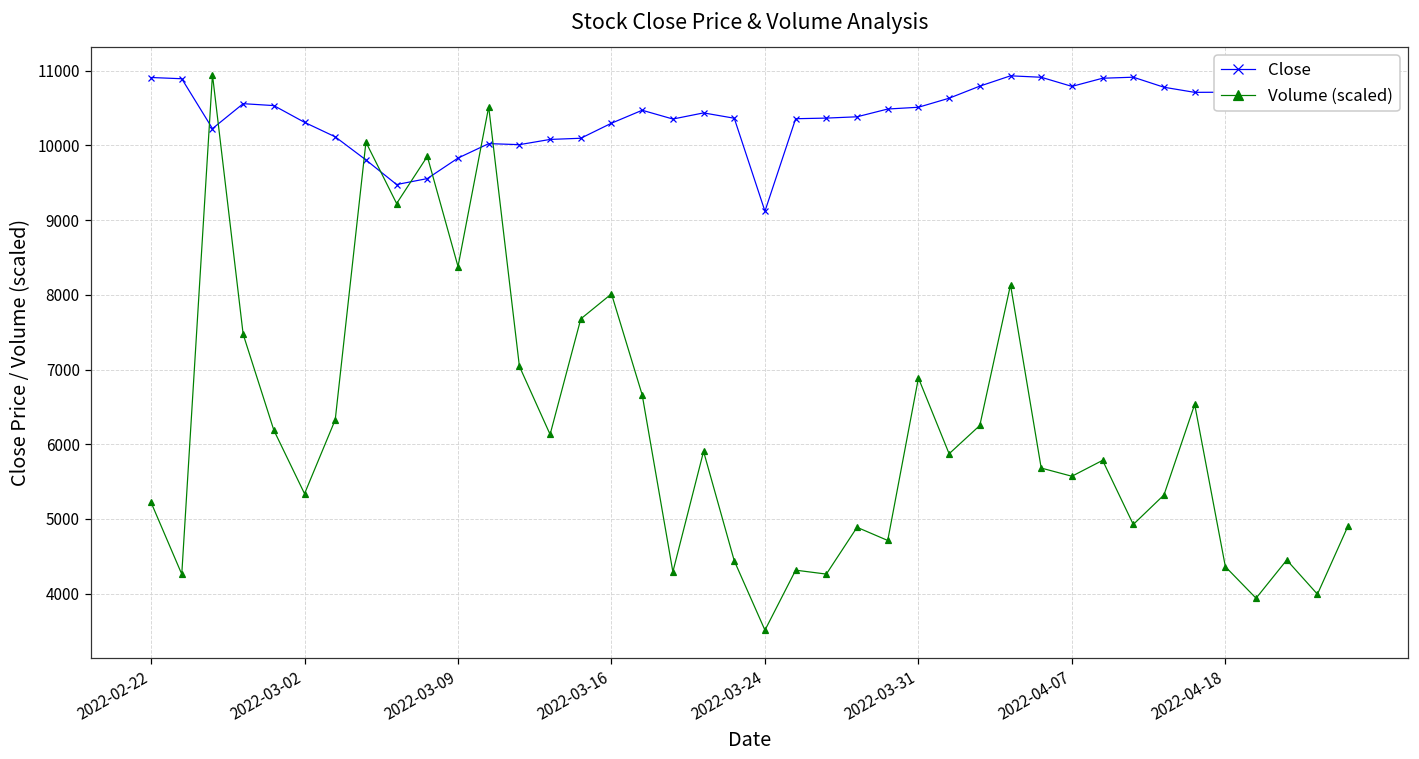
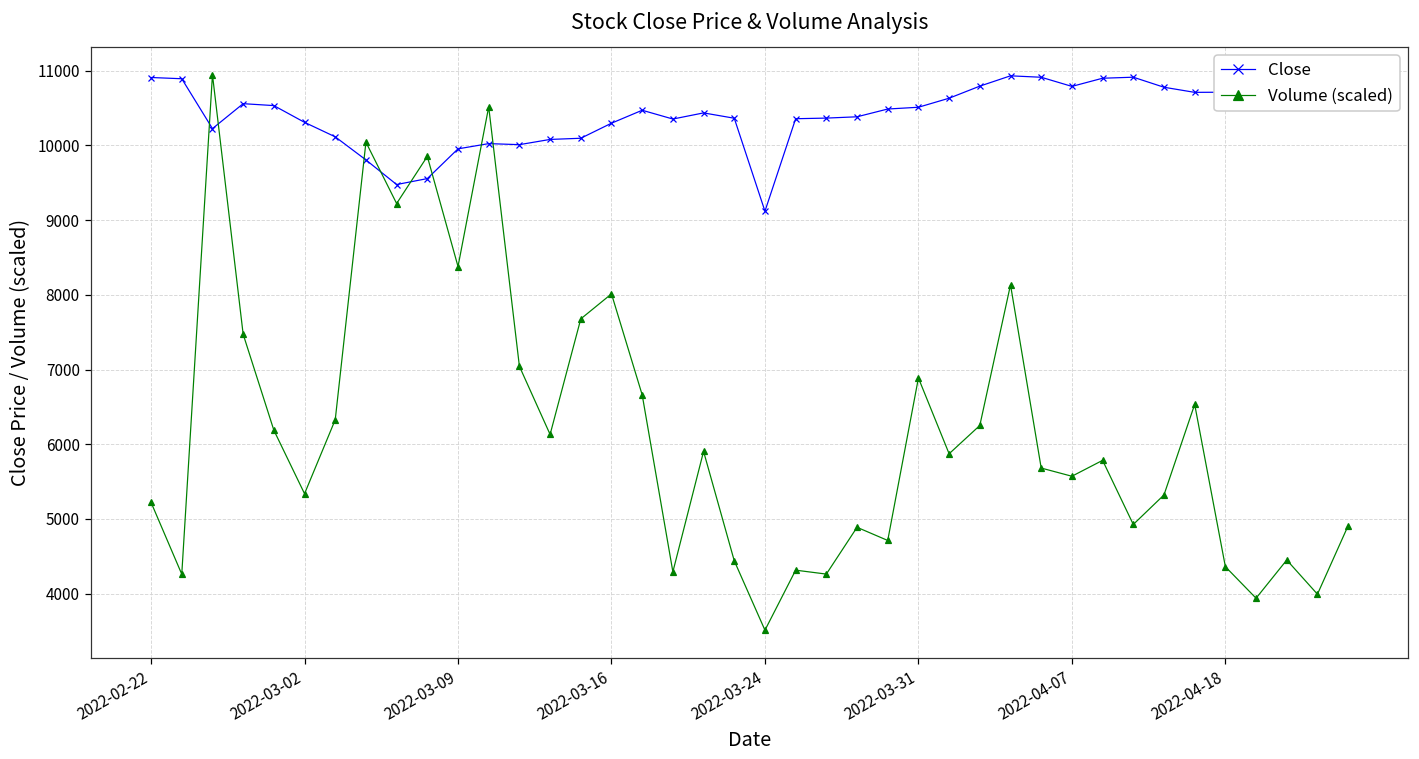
Close, 2022-03-09: 9800 -> 10000
